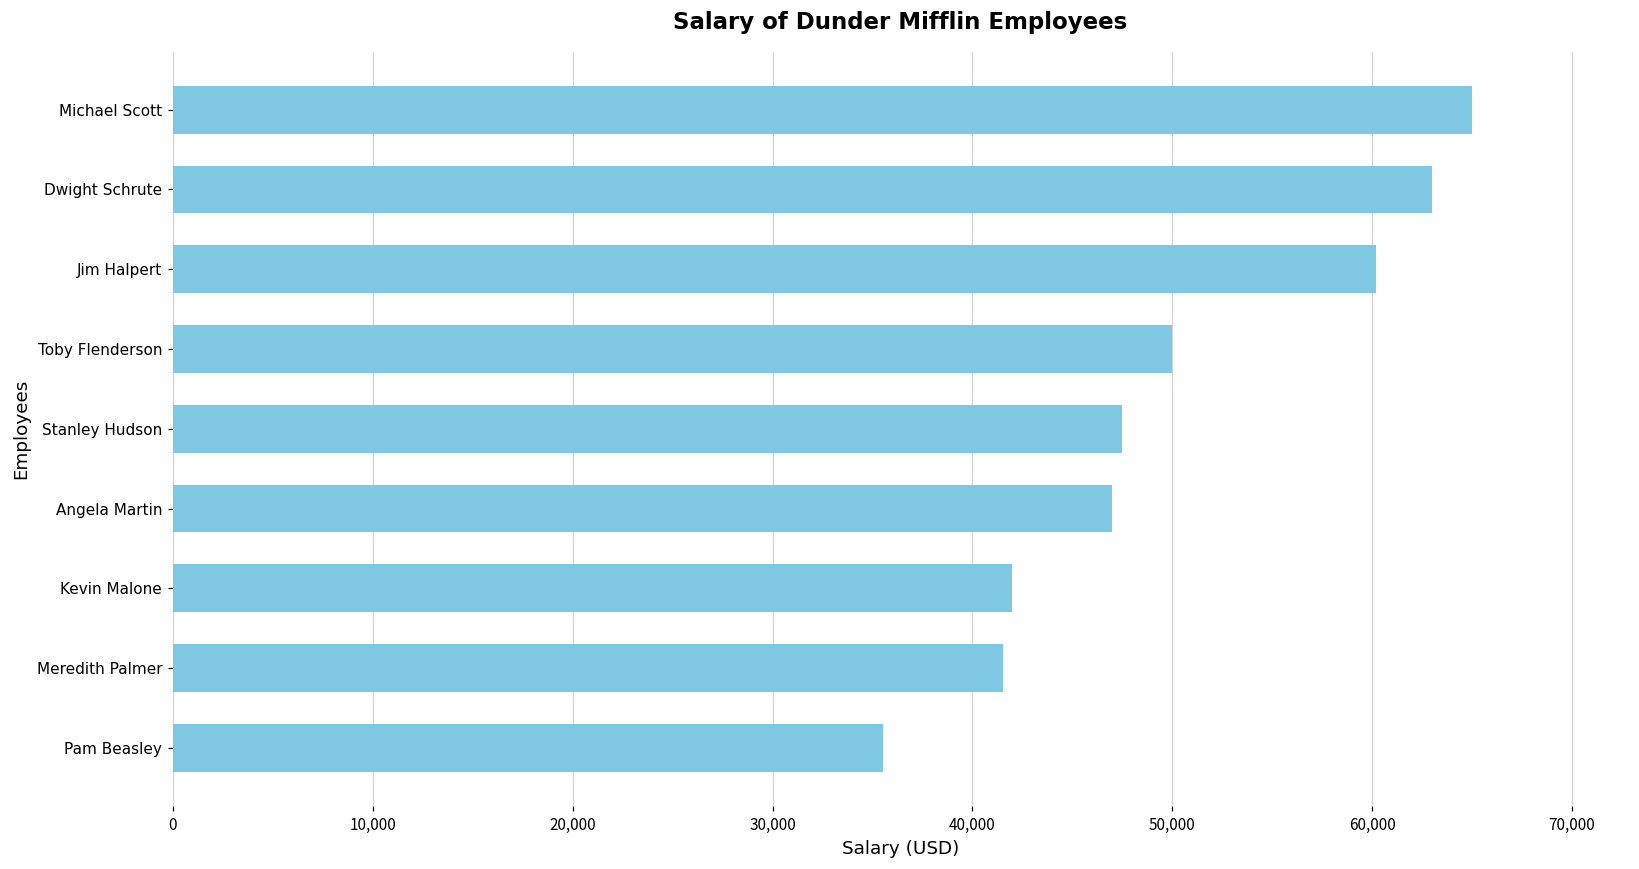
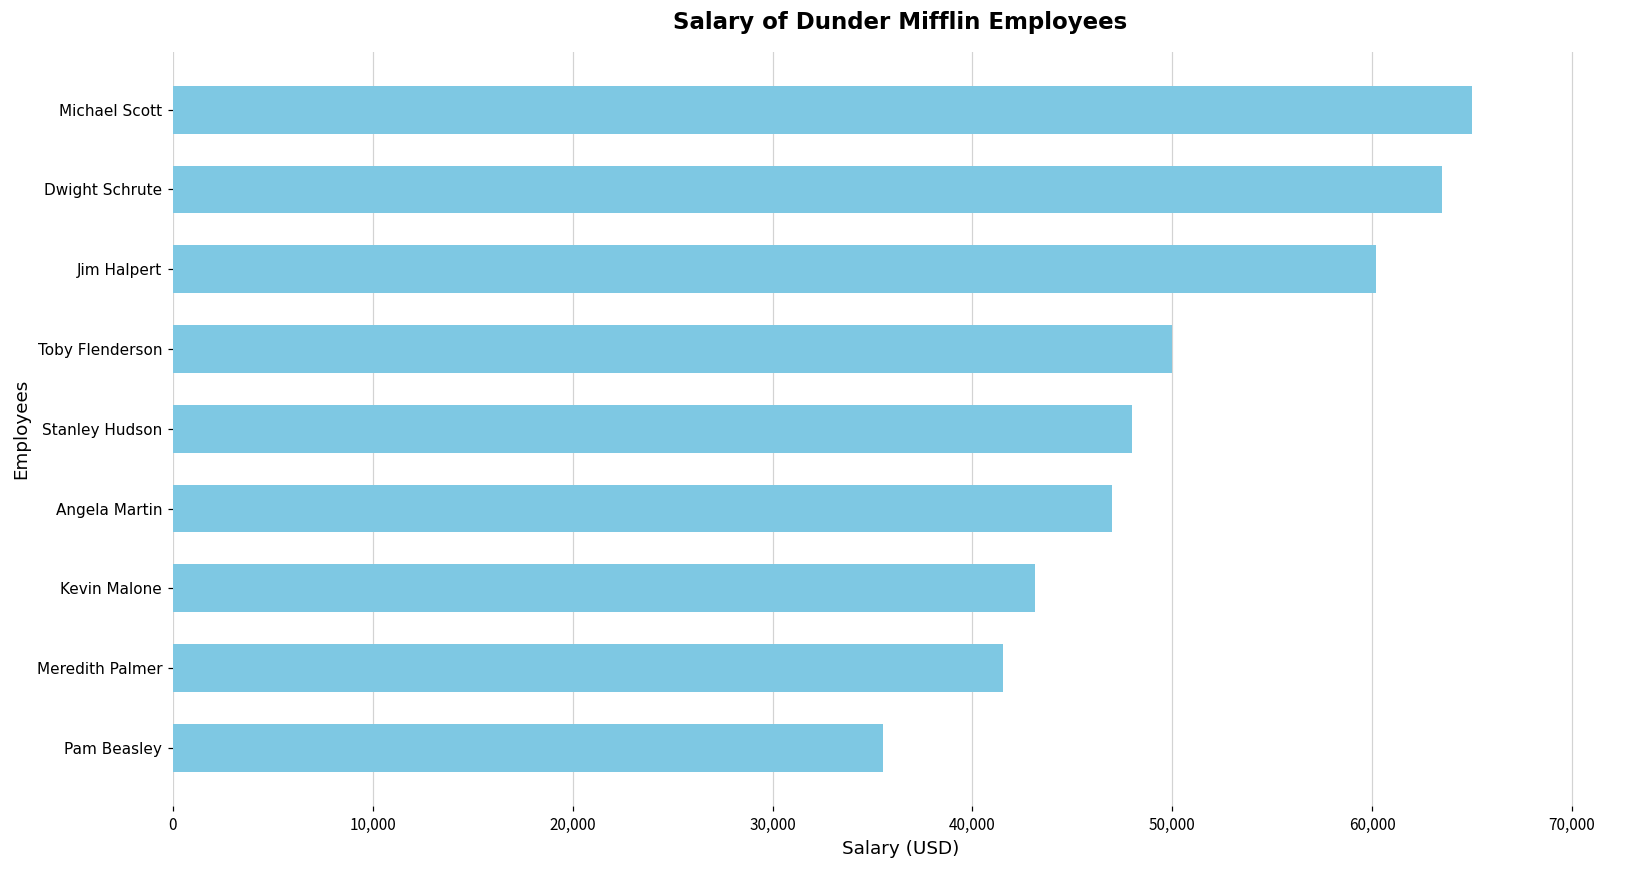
Dwight Schrute: 63,000 -> 63,500
Stanley Hudson: 47,500 -> 48,000
Kevin Malone: 42,000 -> 43,100
